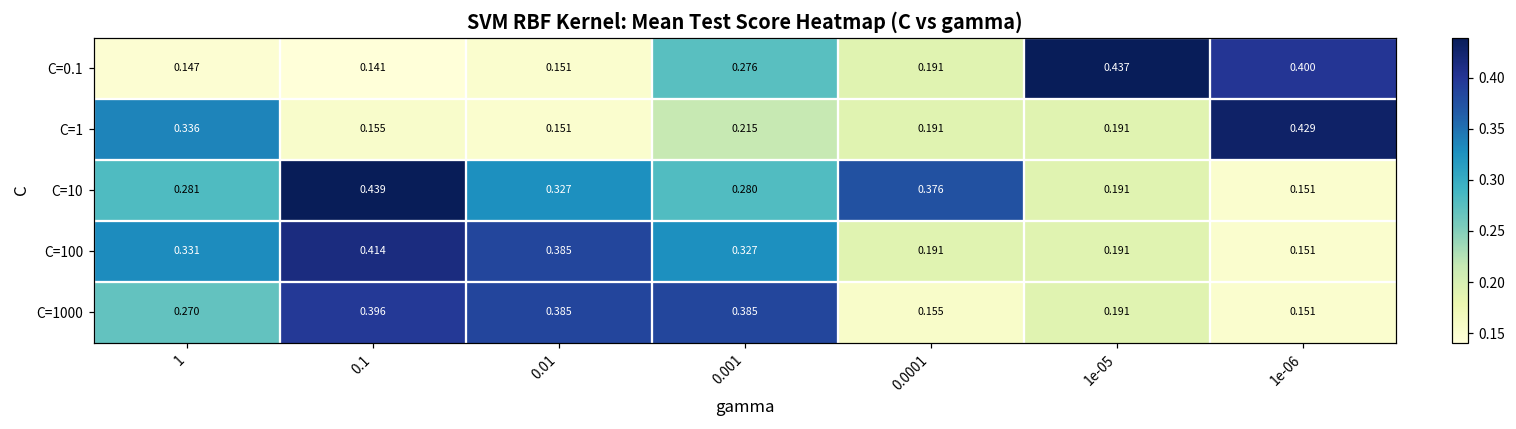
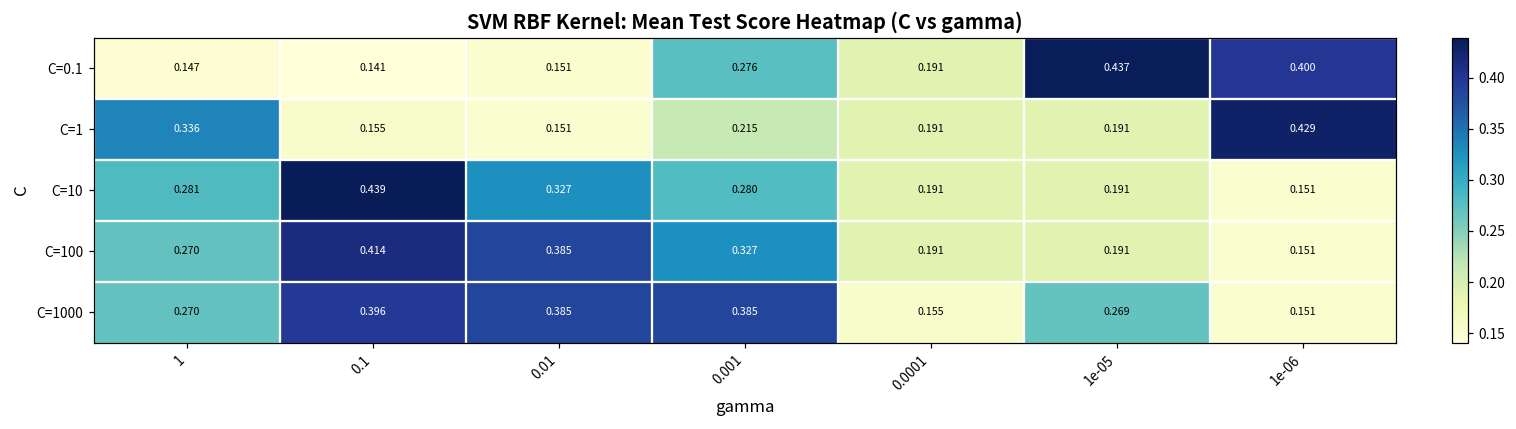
C=10, 0.0001: 0.376 -> 0.191
C=100, 1: 0.331 -> 0.270
C=1000, 1e-05: 0.191 -> 0.269
